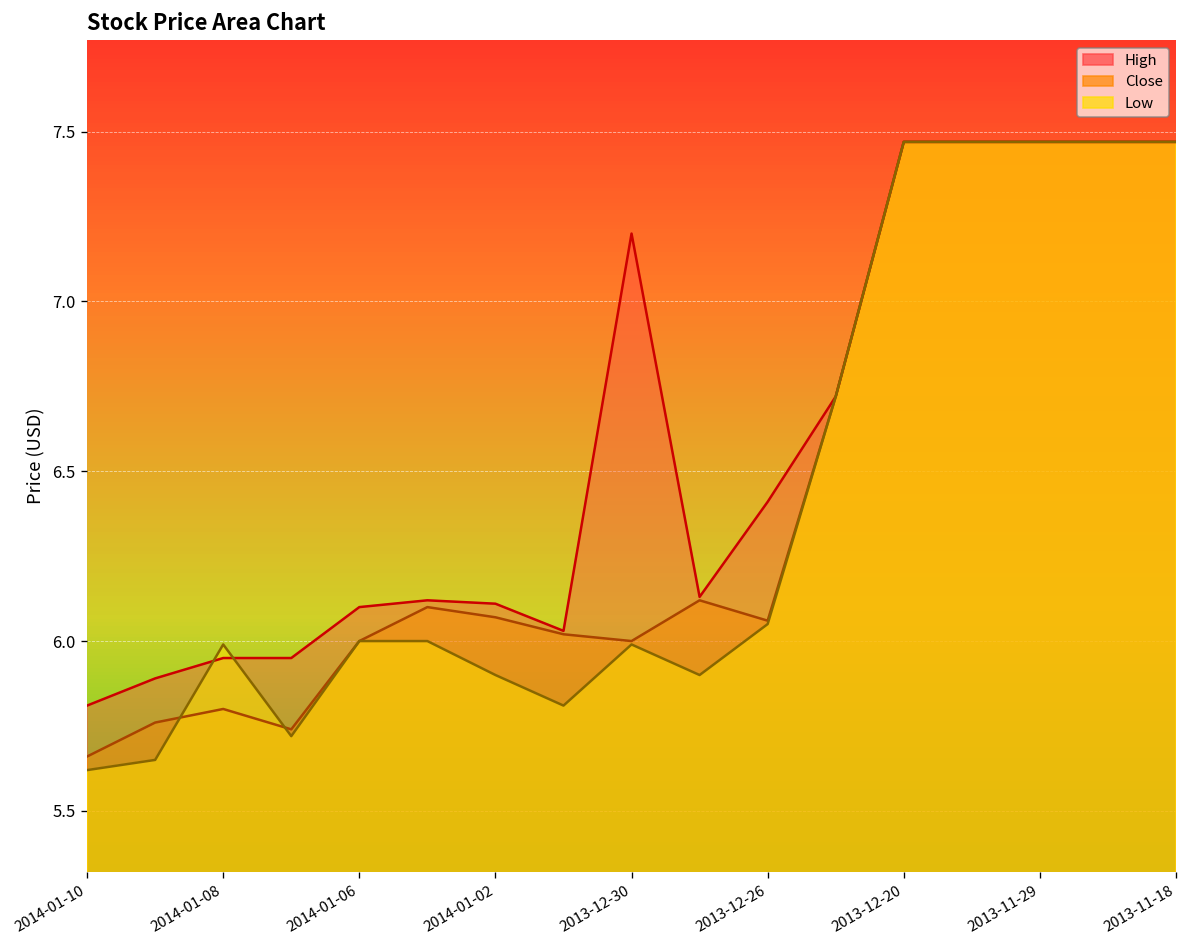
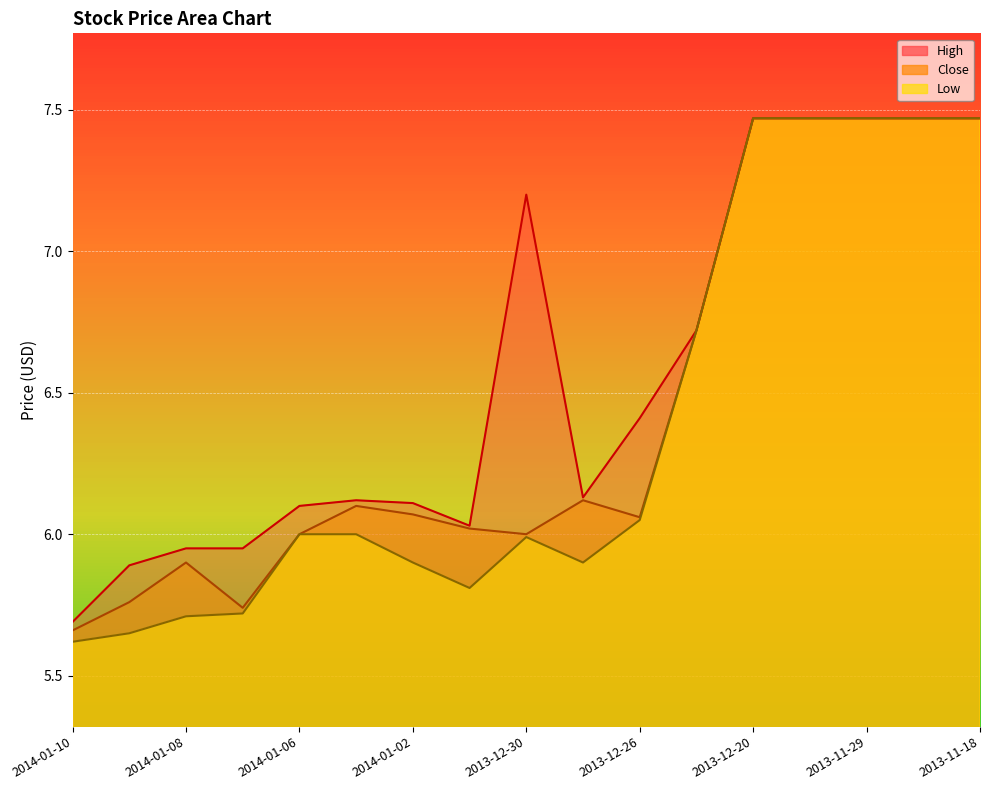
High, 2014-01-10: 5.81 -> 5.69
Close, 2014-01-08: 5.8 -> 5.9
Low, 2014-01-08: 5.99 -> 5.71
